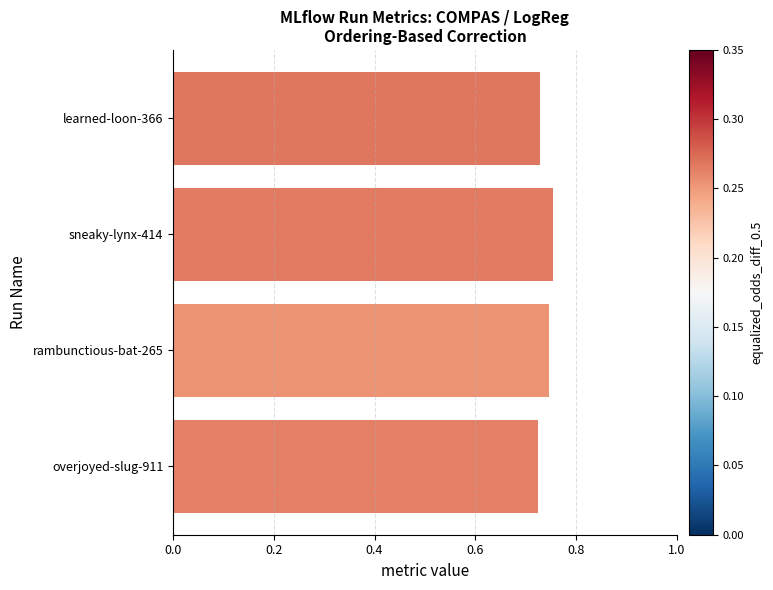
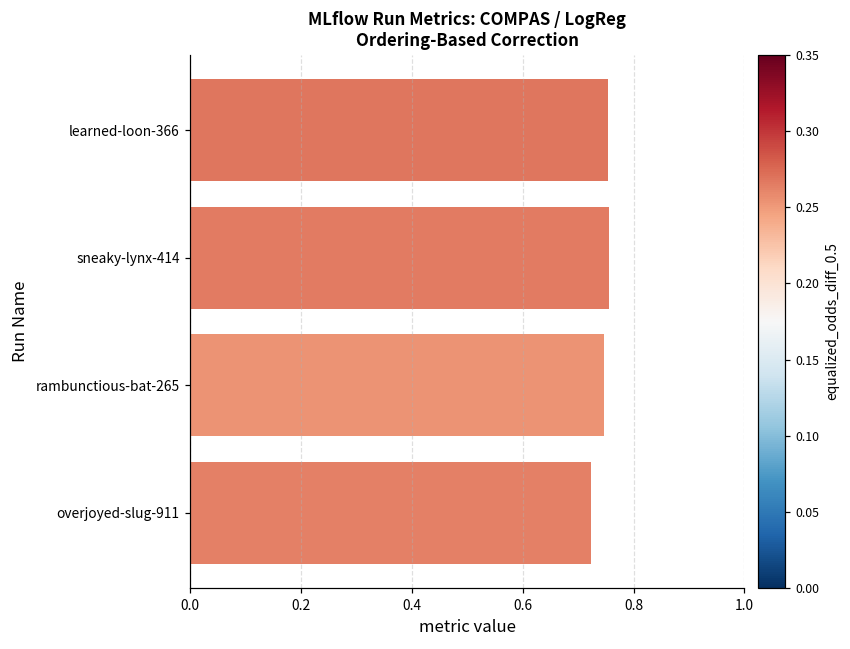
learned-loon-366: 0.73 -> 0.75
